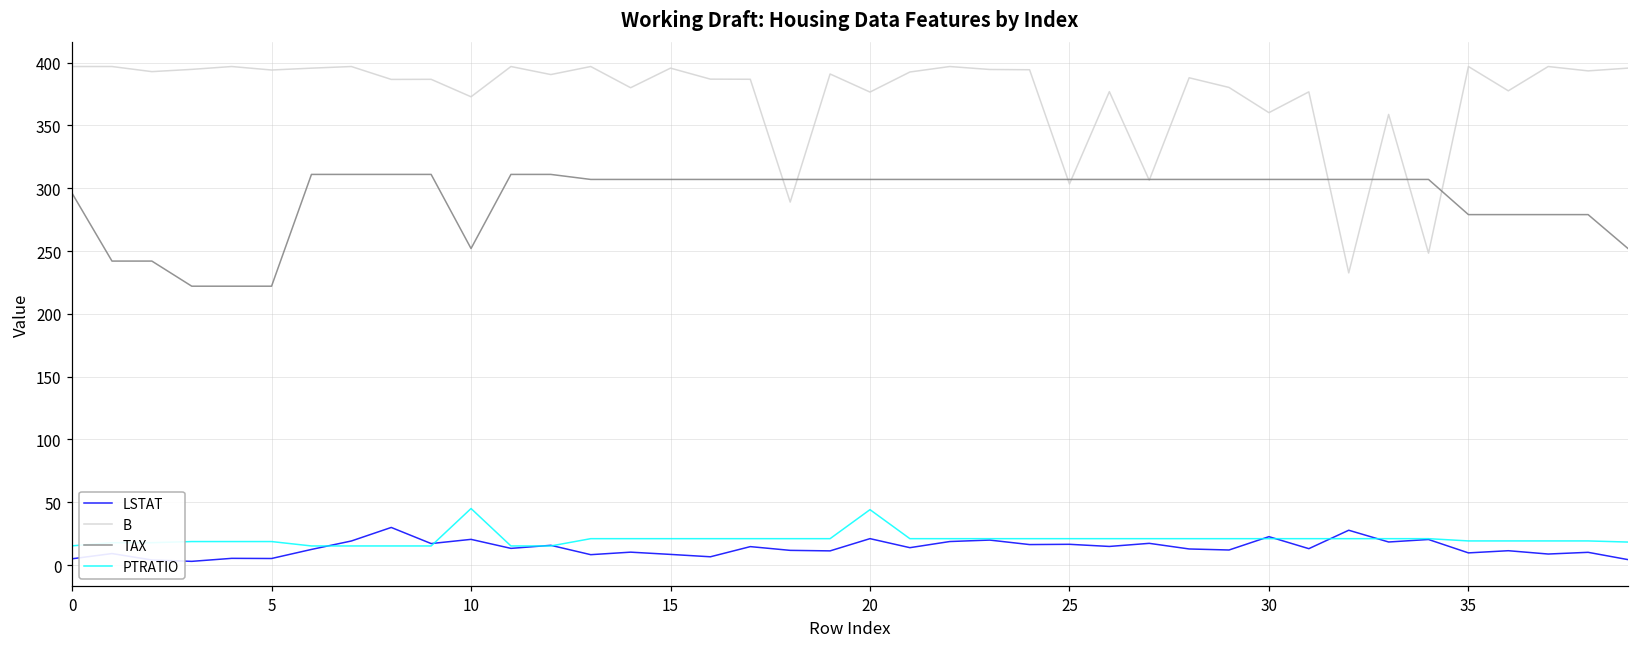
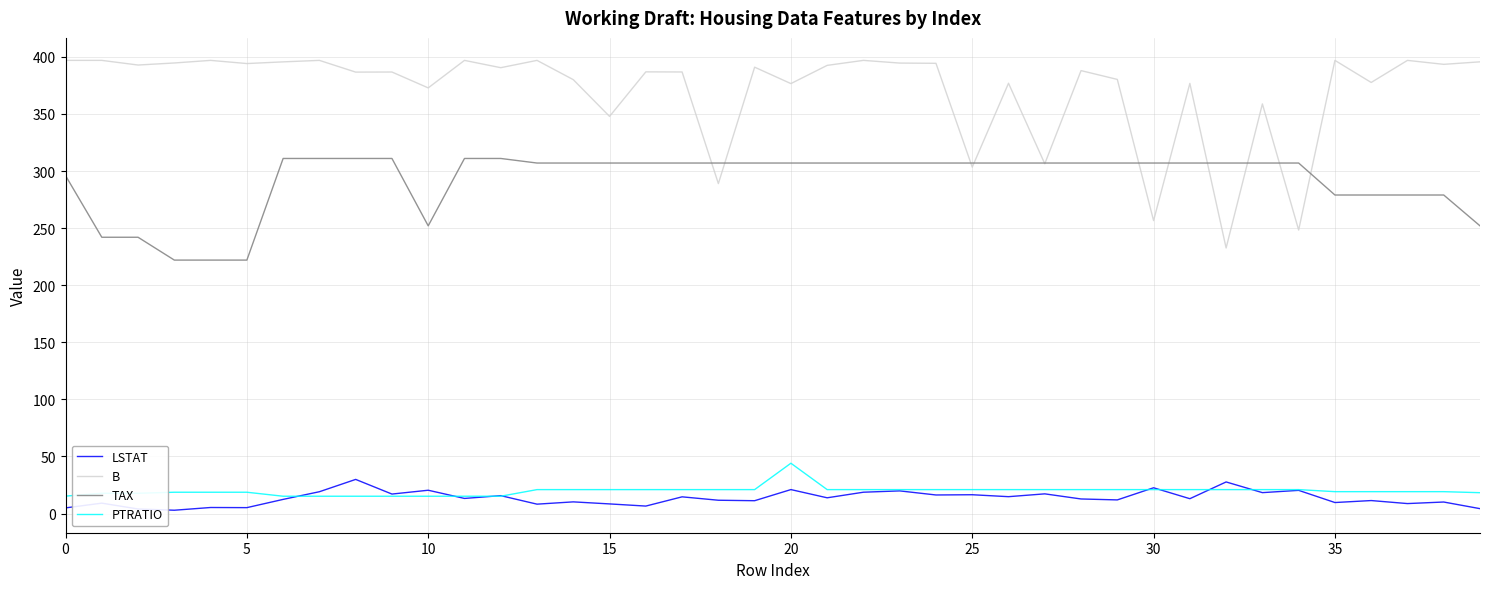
PTRATIO, 10: 45 -> 15
B, 15: 396 -> 348
B, 30: 360 -> 257
